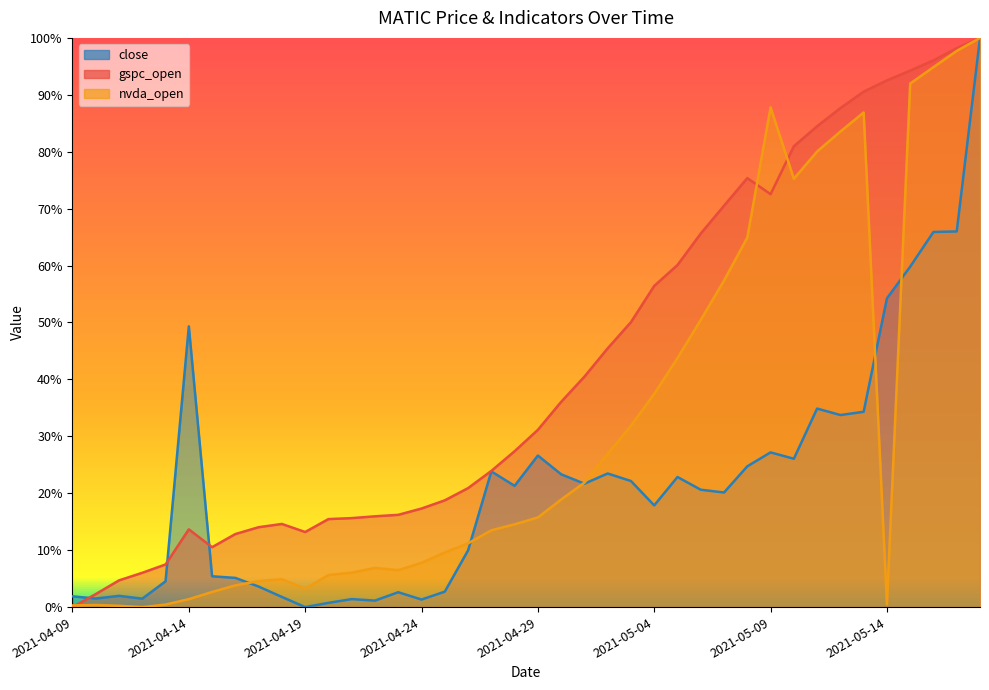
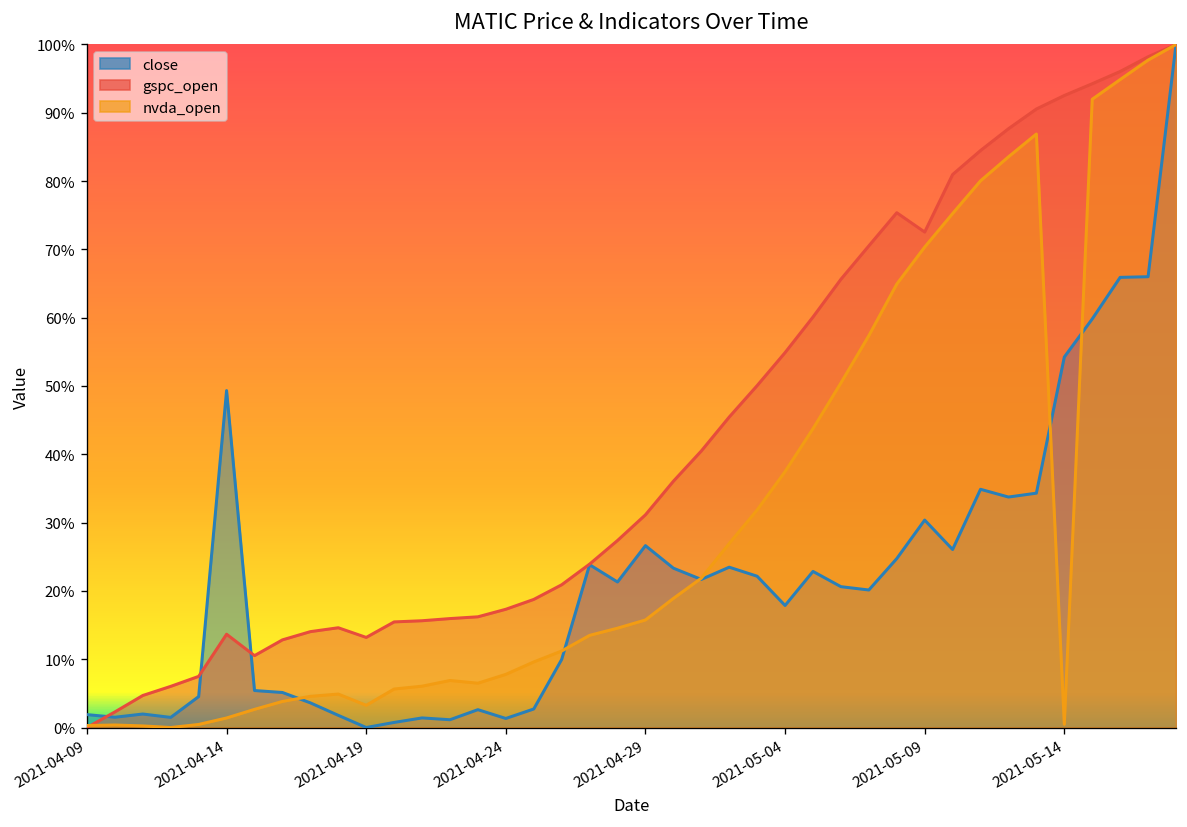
gspc_open, 2021-05-04: 56% -> 55%
close, 2021-05-09: 27% -> 30%
nvda_open, 2021-05-09: 88% -> 70%
